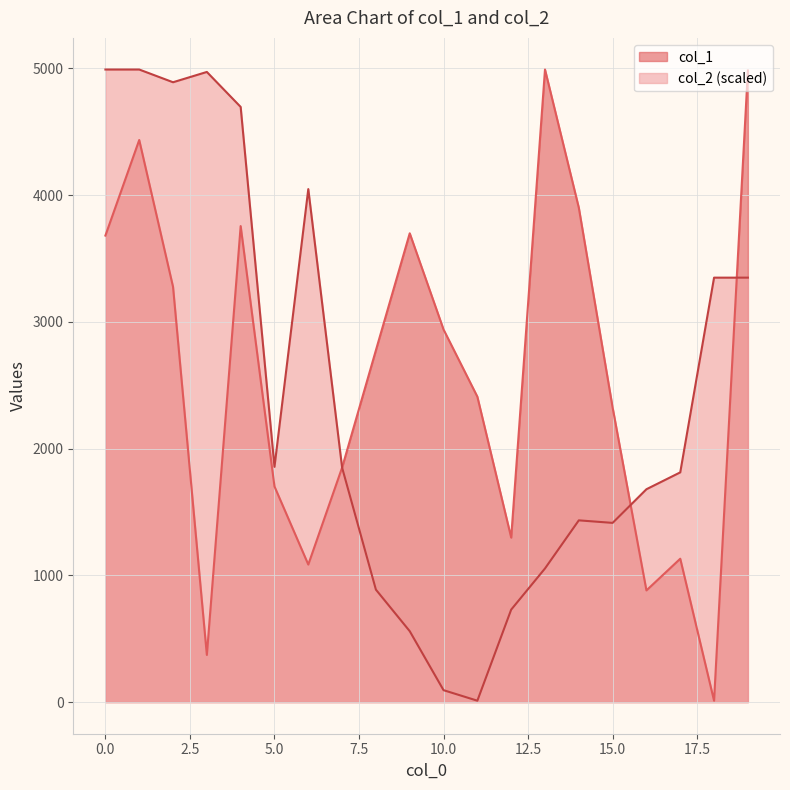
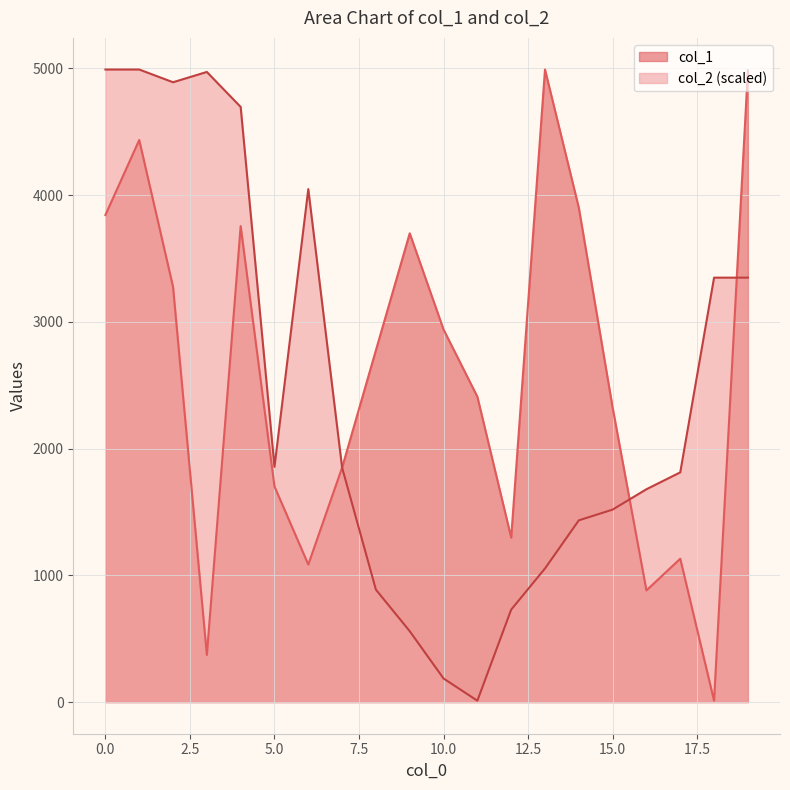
col_1, 0.0: 3680 -> 3840
col_2 (scaled), 10.0: 90 -> 190
col_2 (scaled), 15.0: 1410 -> 1520
